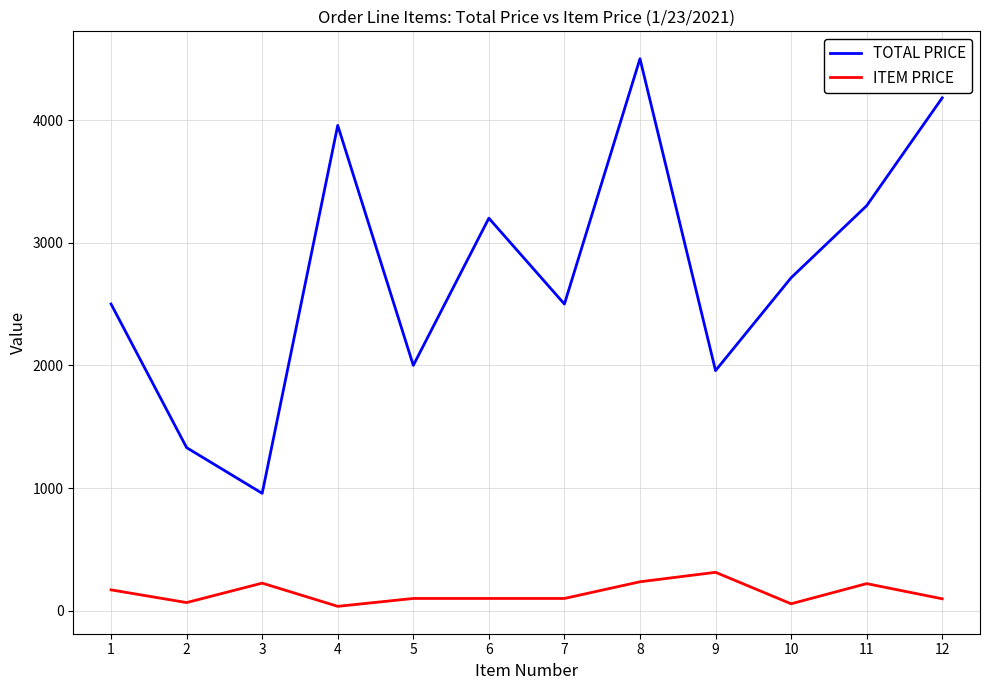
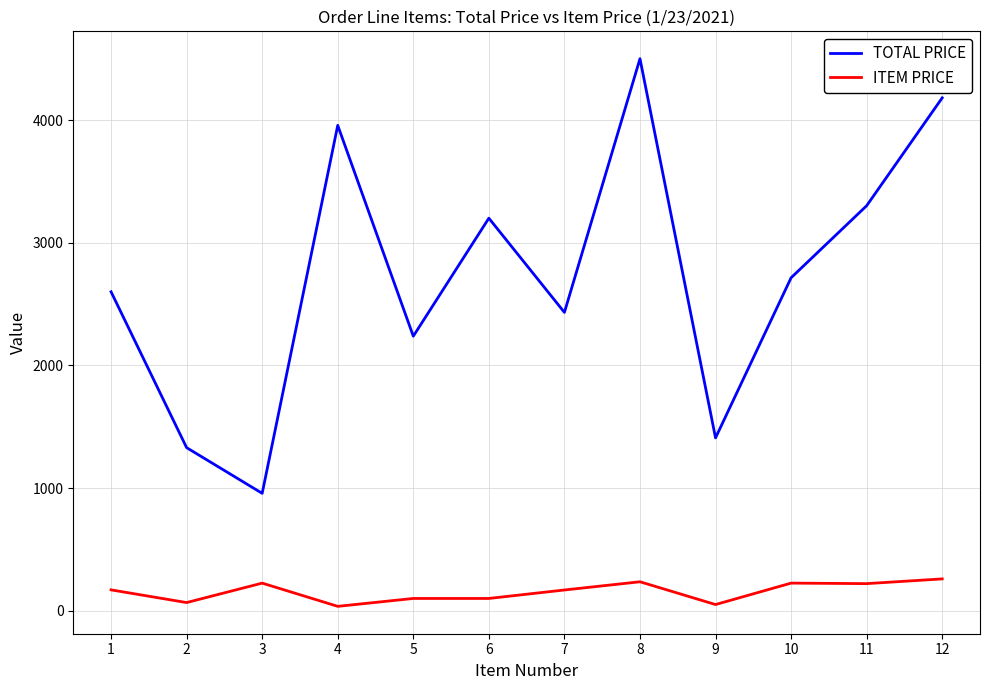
TOTAL PRICE, 1: 2500 -> 2600
TOTAL PRICE, 5: 2000 -> 2240
TOTAL PRICE, 7: 2500 -> 2430
ITEM PRICE, 7: 100 -> 170
TOTAL PRICE, 9: 1960 -> 1410
ITEM PRICE, 9: 310 -> 50
ITEM PRICE, 10: 60 -> 230
ITEM PRICE, 12: 100 -> 260
